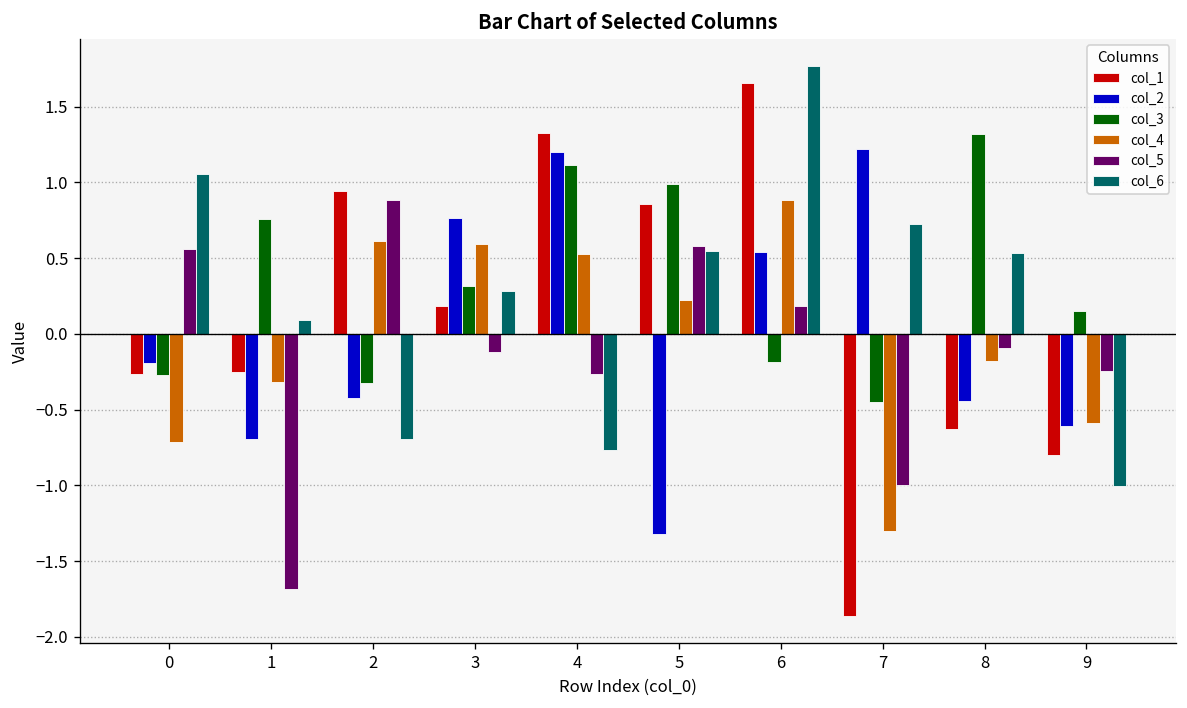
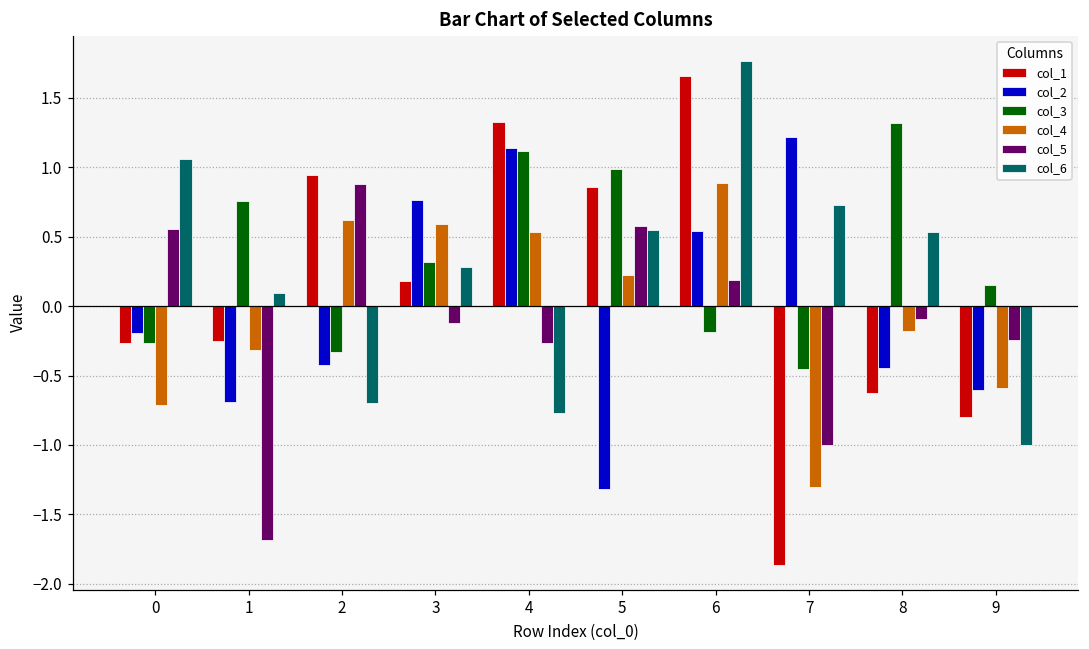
col_2, 4: 1.20 -> 1.14
